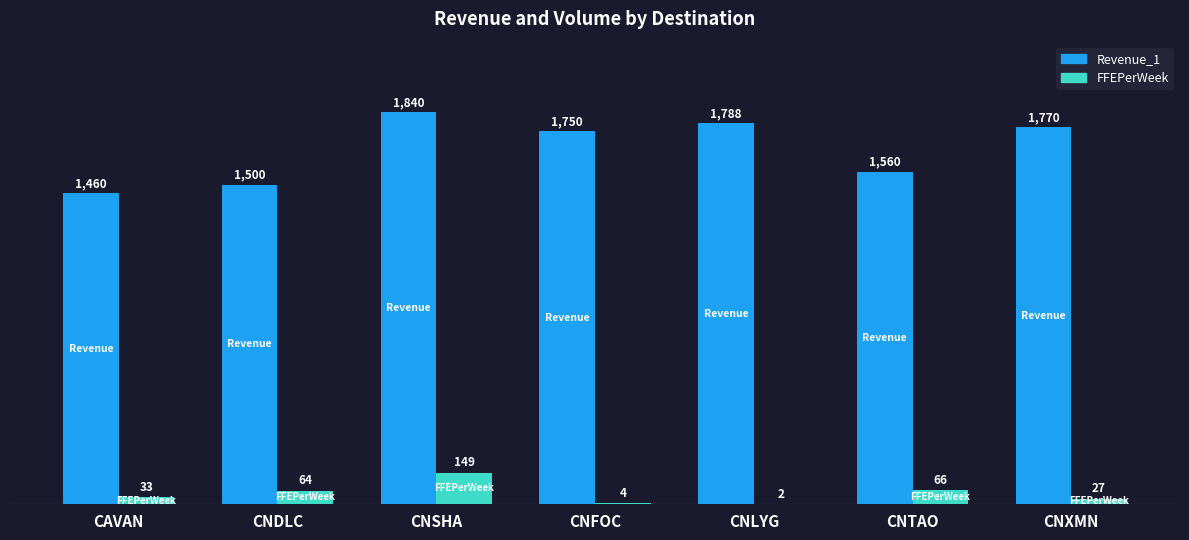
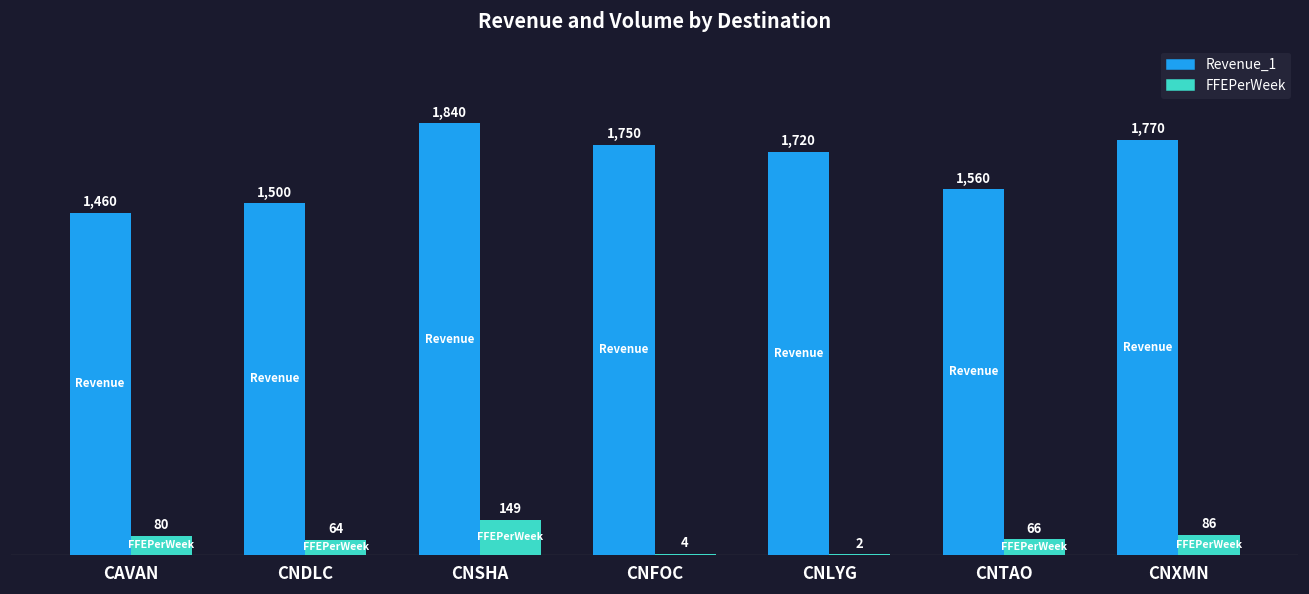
FFEPerWeek, CAVAN: 33 -> 80
Revenue_1, CNLYG: 1,788 -> 1,720
FFEPerWeek, CNXMN: 27 -> 86
